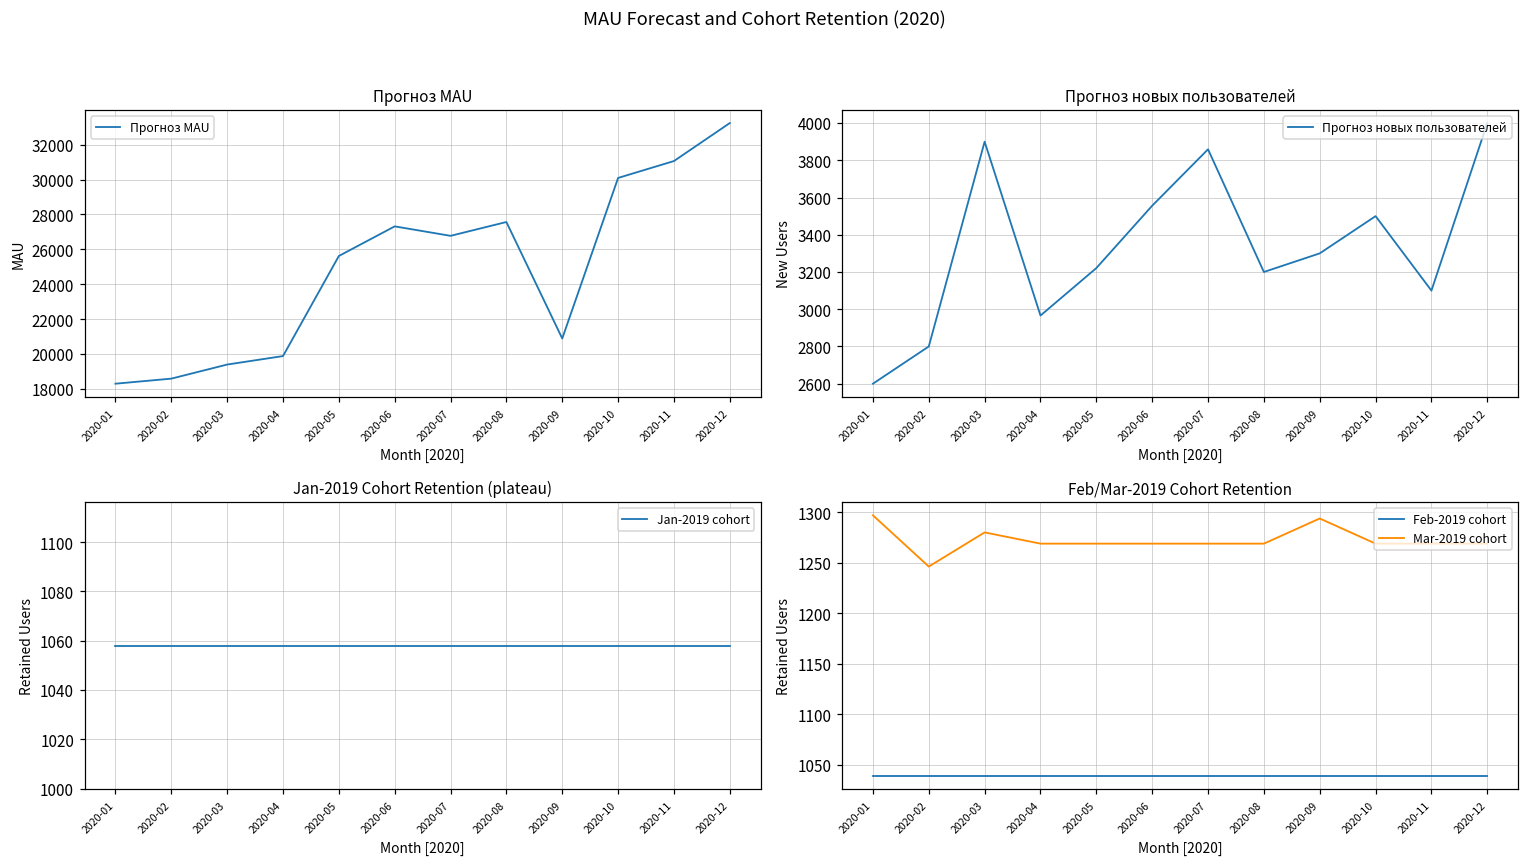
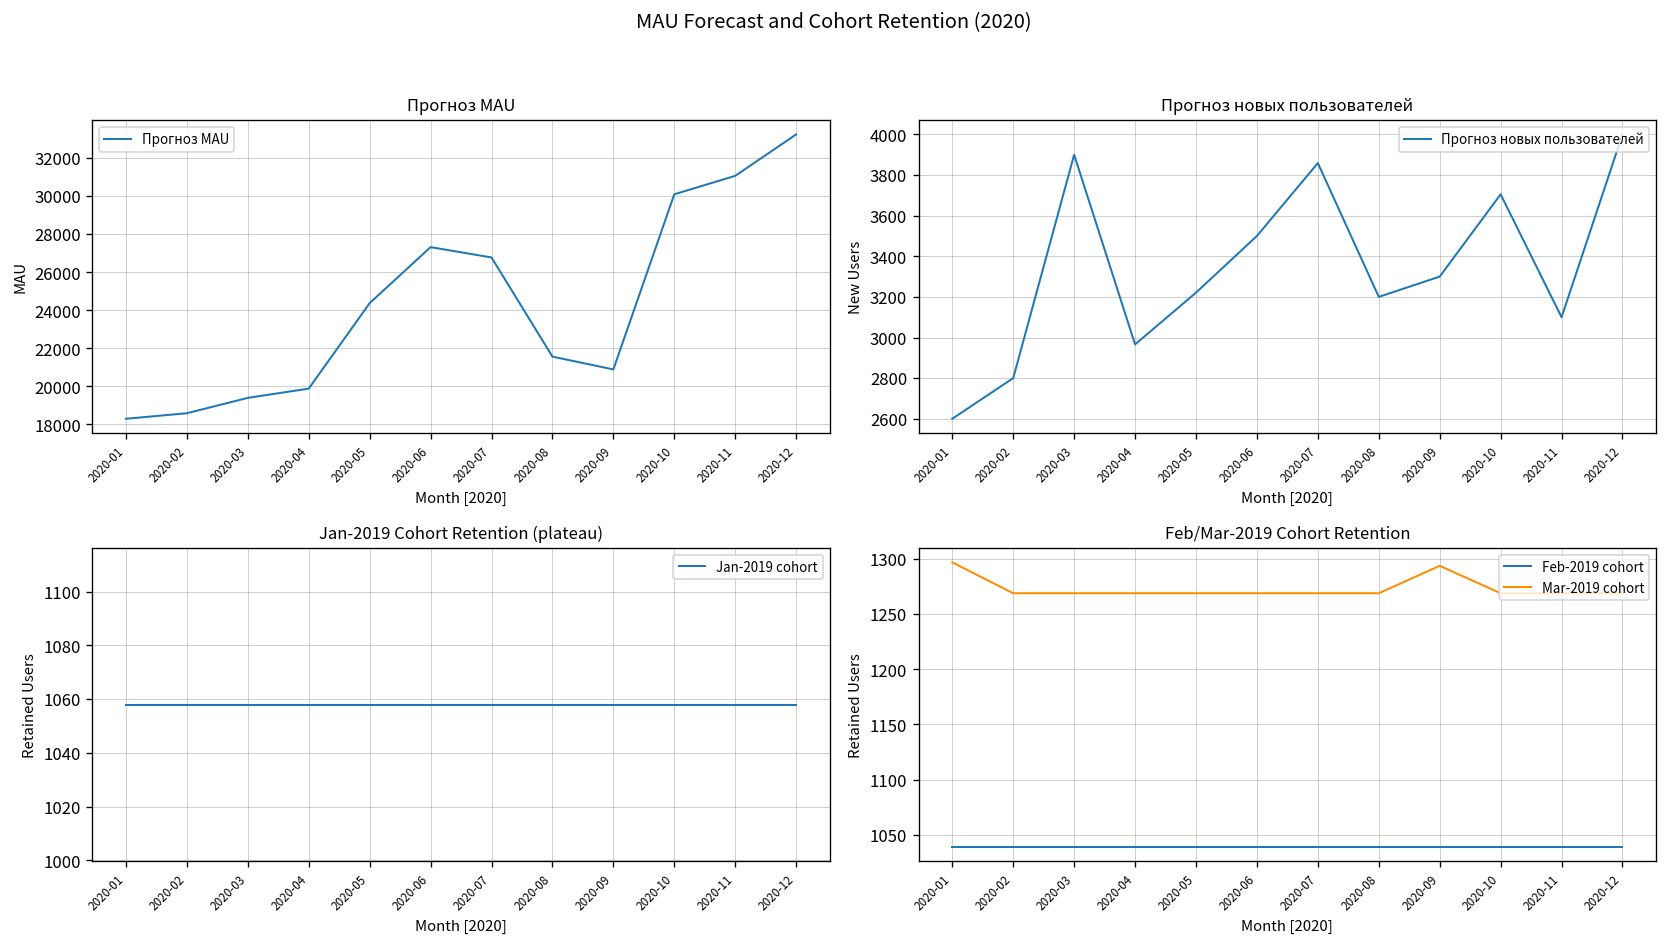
Прогноз MAU, 2020-05: 25600 -> 24400
Прогноз MAU, 2020-08: 27600 -> 21600
Прогноз новых пользователей, 2020-06: 3560 -> 3500
Прогноз новых пользователей, 2020-10: 3500 -> 3710
Feb/Mar-2019 Cohort Retention, Mar-2019 cohort, 2020-02: 1250 -> 1270
Feb/Mar-2019 Cohort Retention, Mar-2019 cohort, 2020-03: 1280 -> 1270
